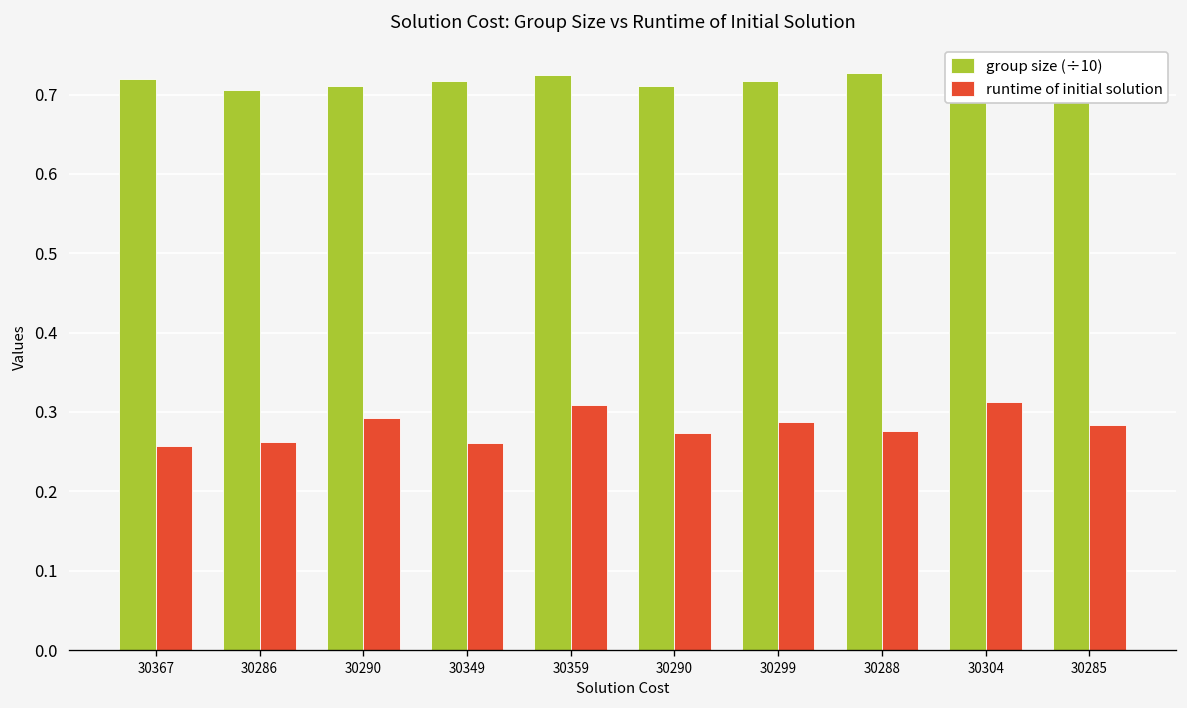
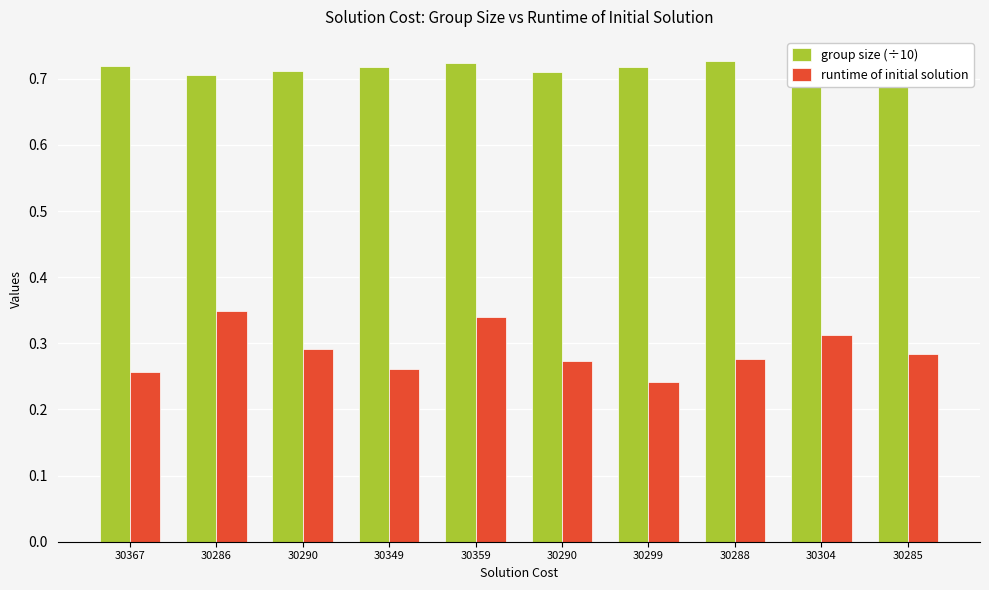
runtime of initial solution, 30286: 0.26 -> 0.35
runtime of initial solution, 30359: 0.31 -> 0.34
runtime of initial solution, 30299: 0.29 -> 0.24
